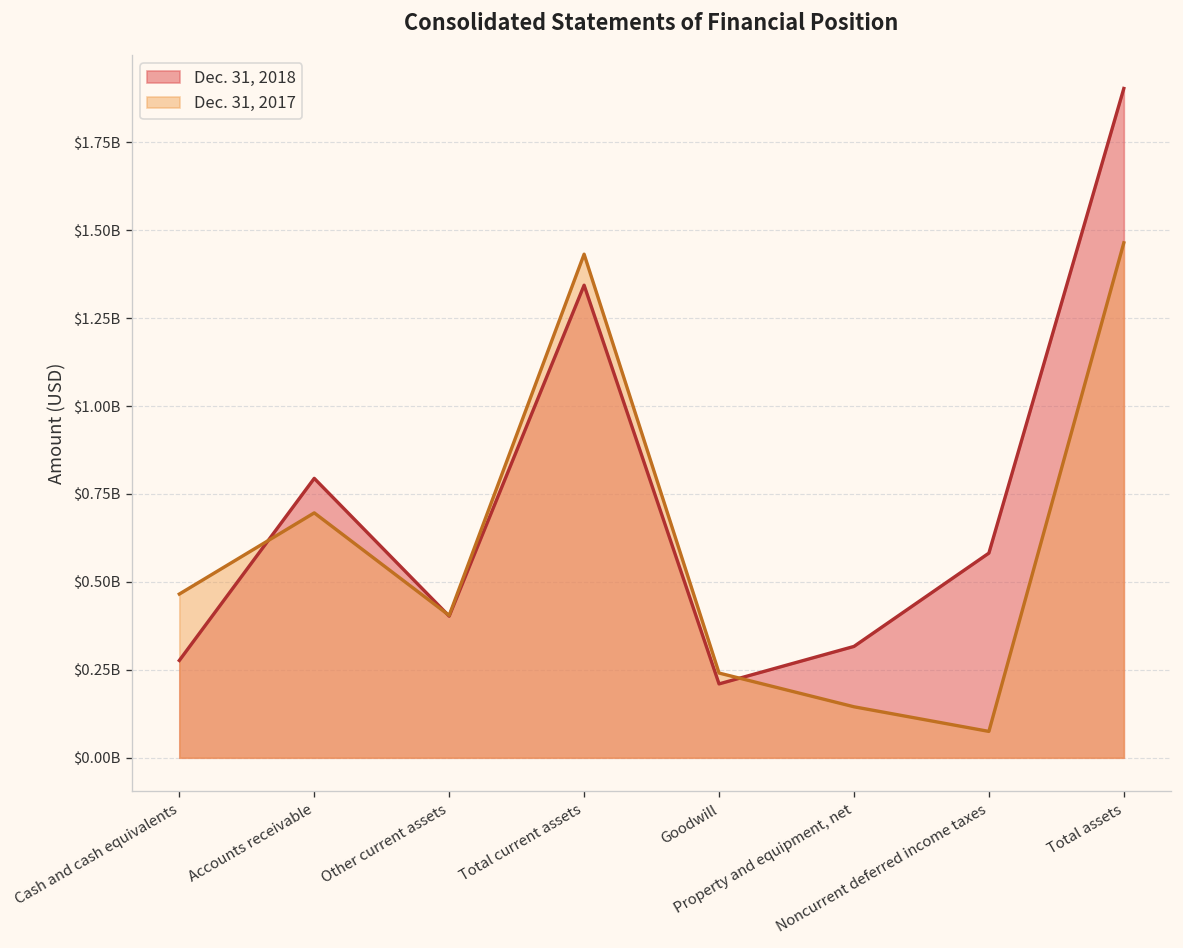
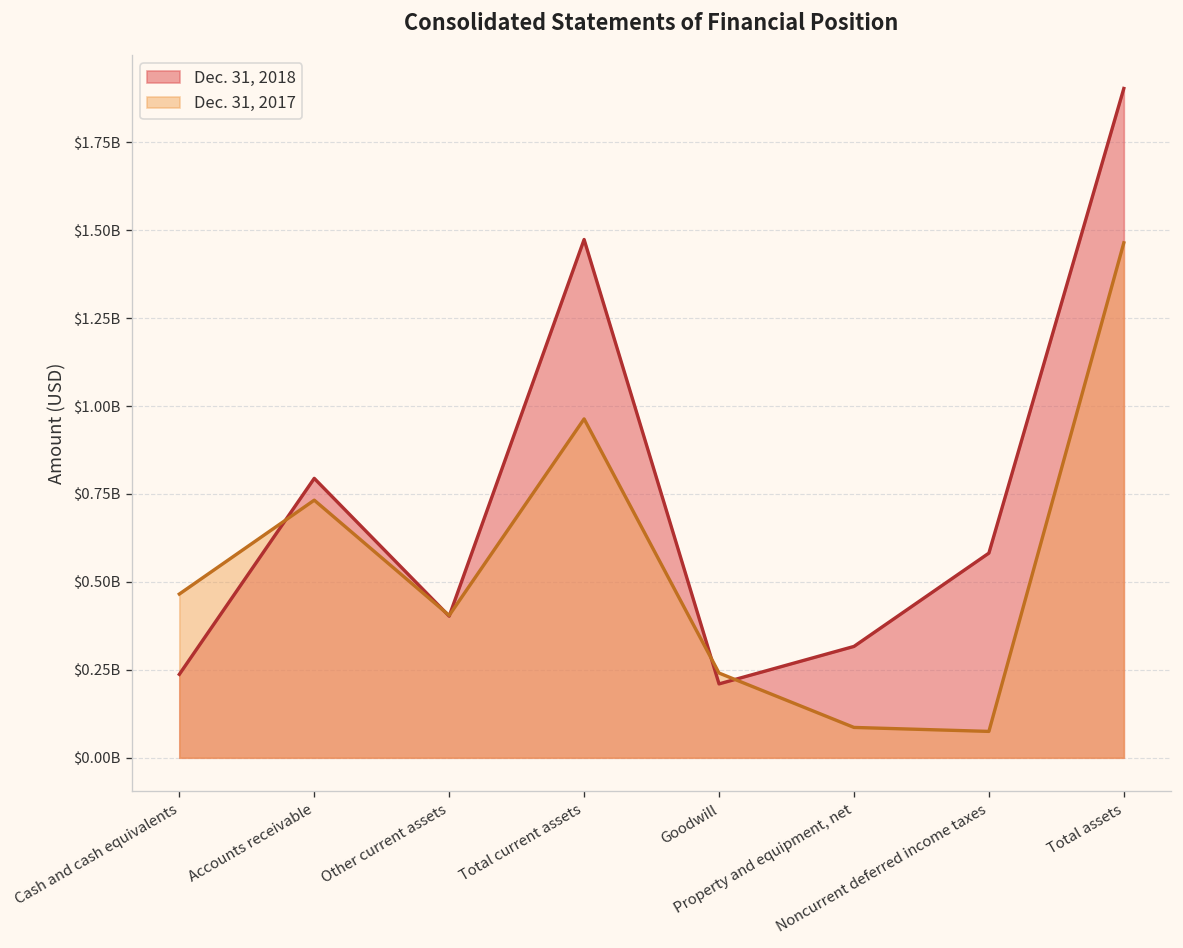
Dec. 31, 2018, Cash and cash equivalents: $280000000 -> $240000000
Dec. 31, 2017, Accounts receivable: $700000000 -> $730000000
Dec. 31, 2018, Total current assets: $1340000000 -> $1470000000
Dec. 31, 2017, Total current assets: $1430000000 -> $960000000
Dec. 31, 2017, Property and equipment, net: $140000000 -> $90000000
